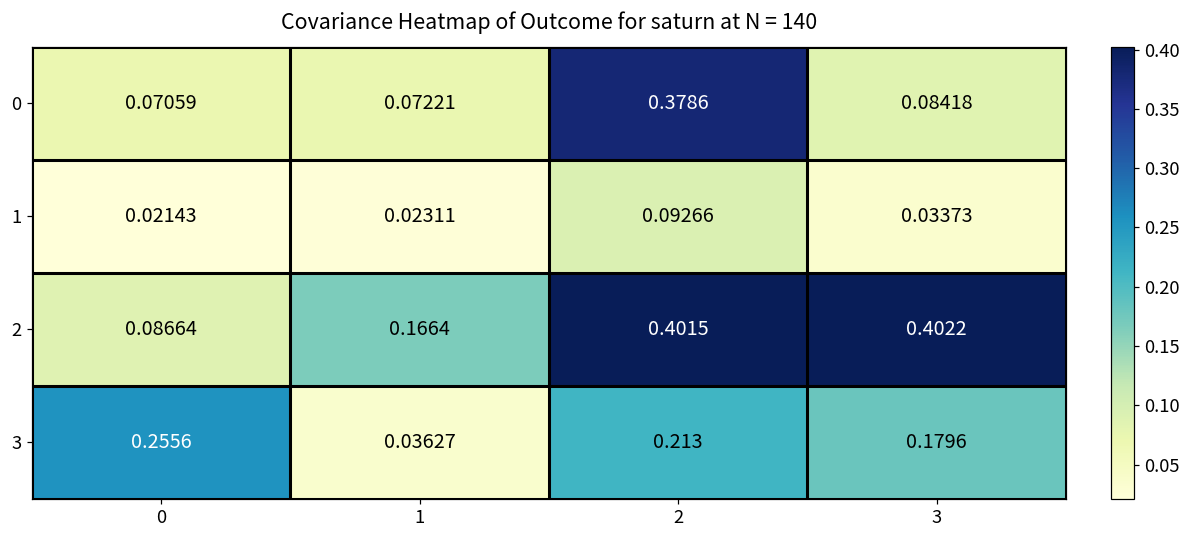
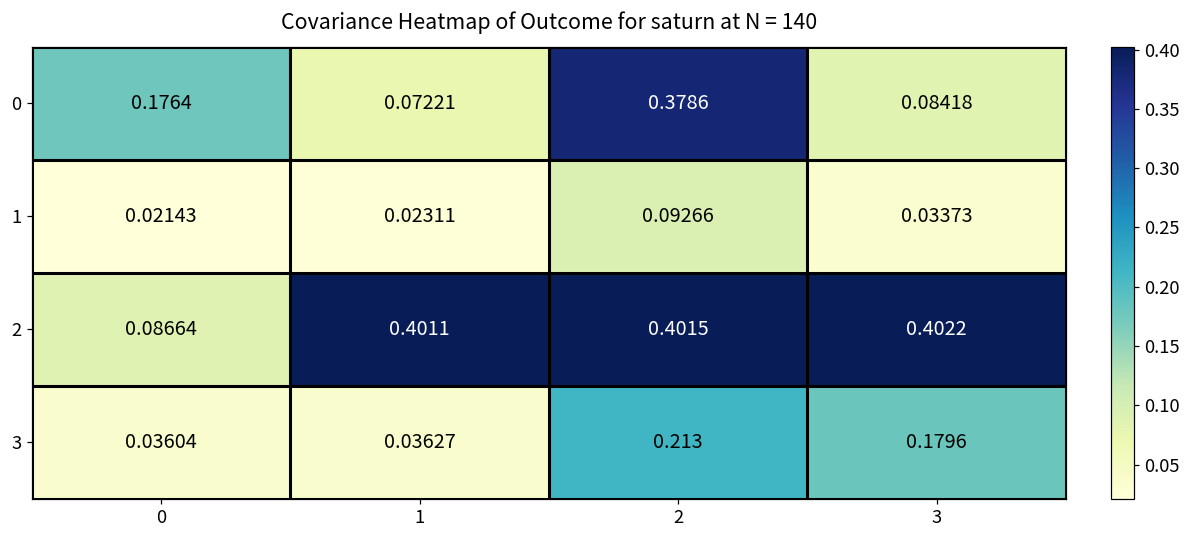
0, 0: 0.07059 -> 0.1764
2, 1: 0.1664 -> 0.4011
3, 0: 0.2556 -> 0.03604
